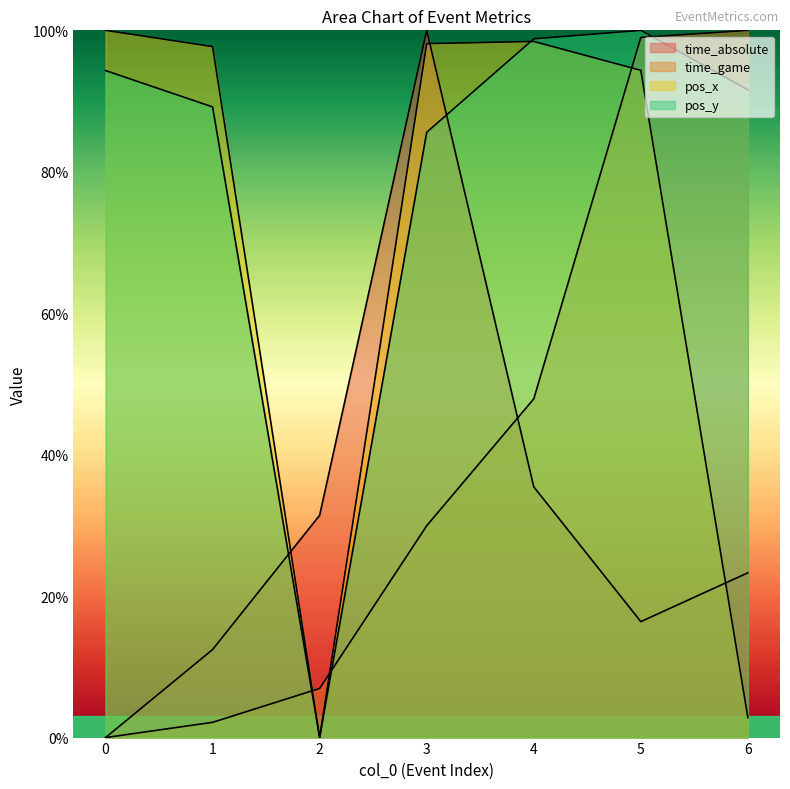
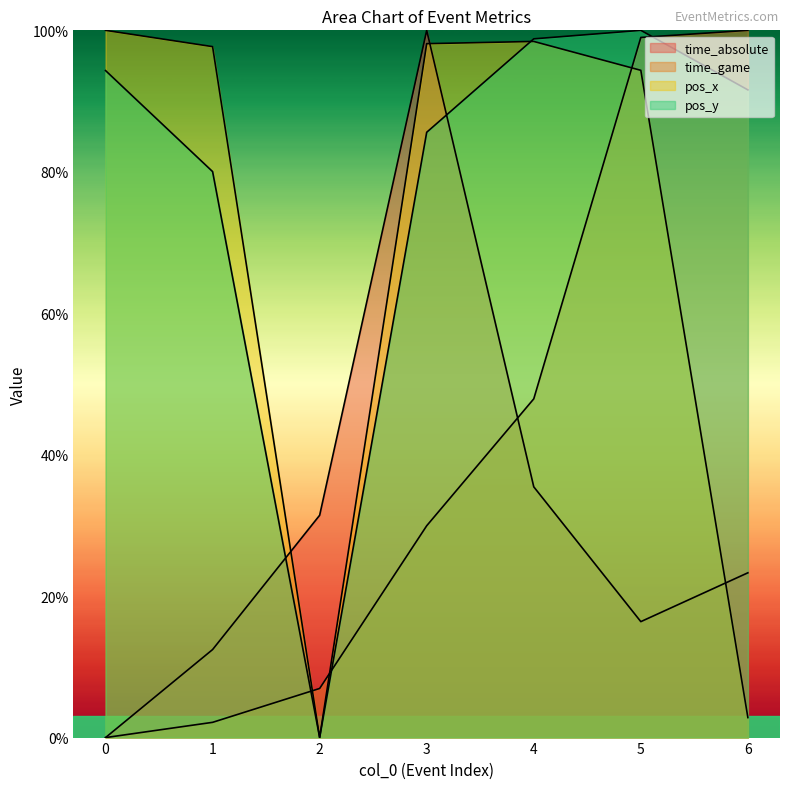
pos_y, 1: 89% -> 80%
